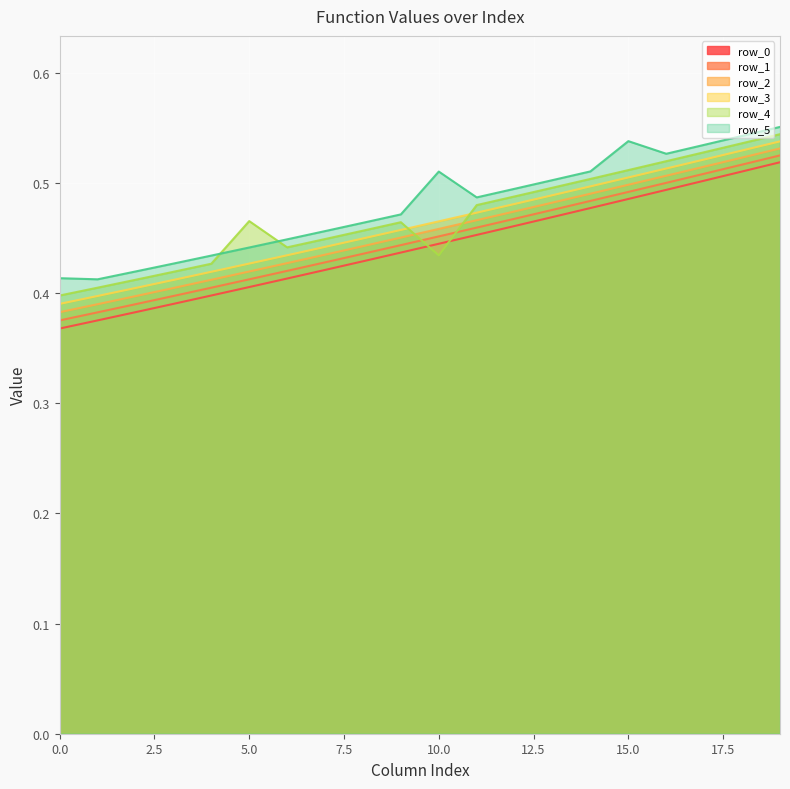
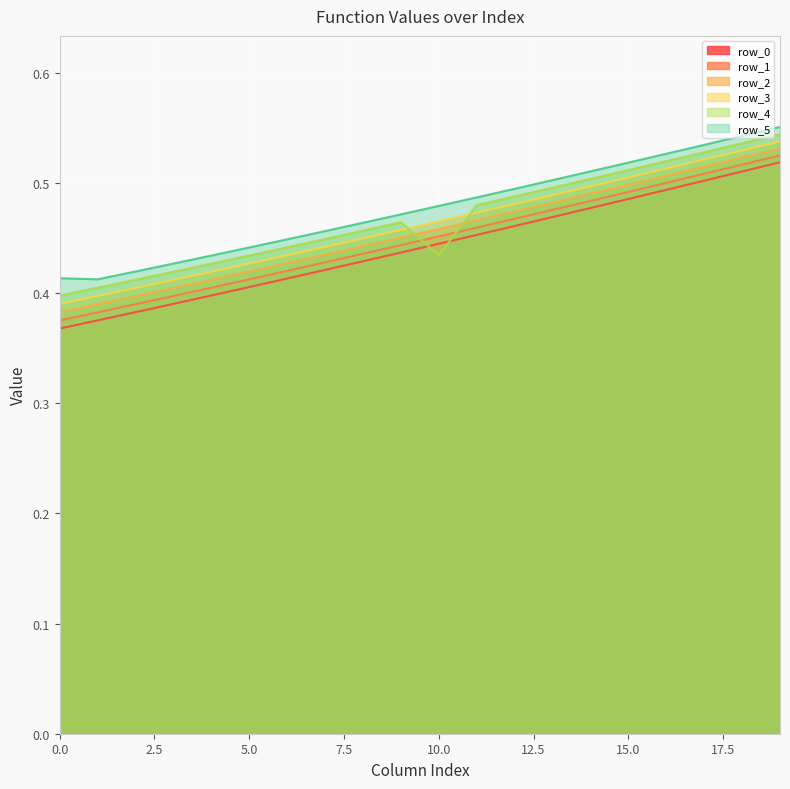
row_4, 5.0: 0.465 -> 0.434
row_5, 10.0: 0.510 -> 0.479
row_5, 15.0: 0.538 -> 0.519
